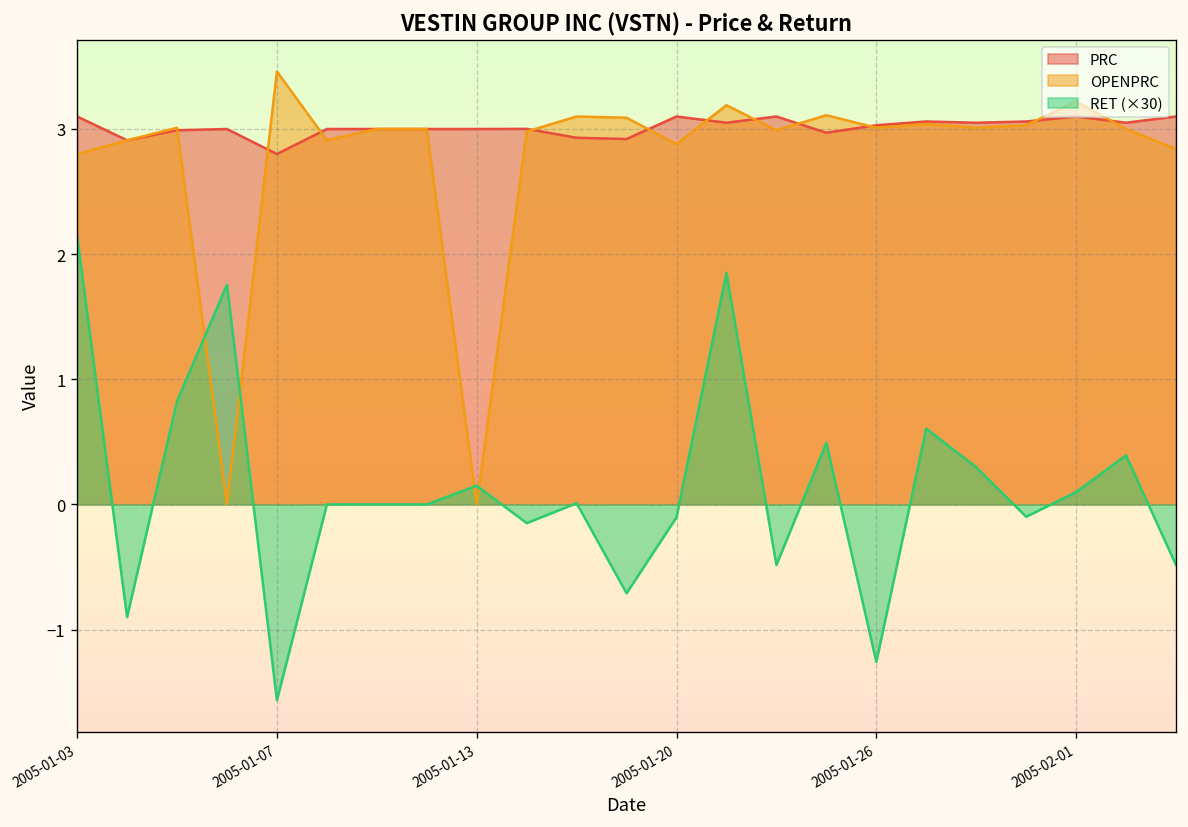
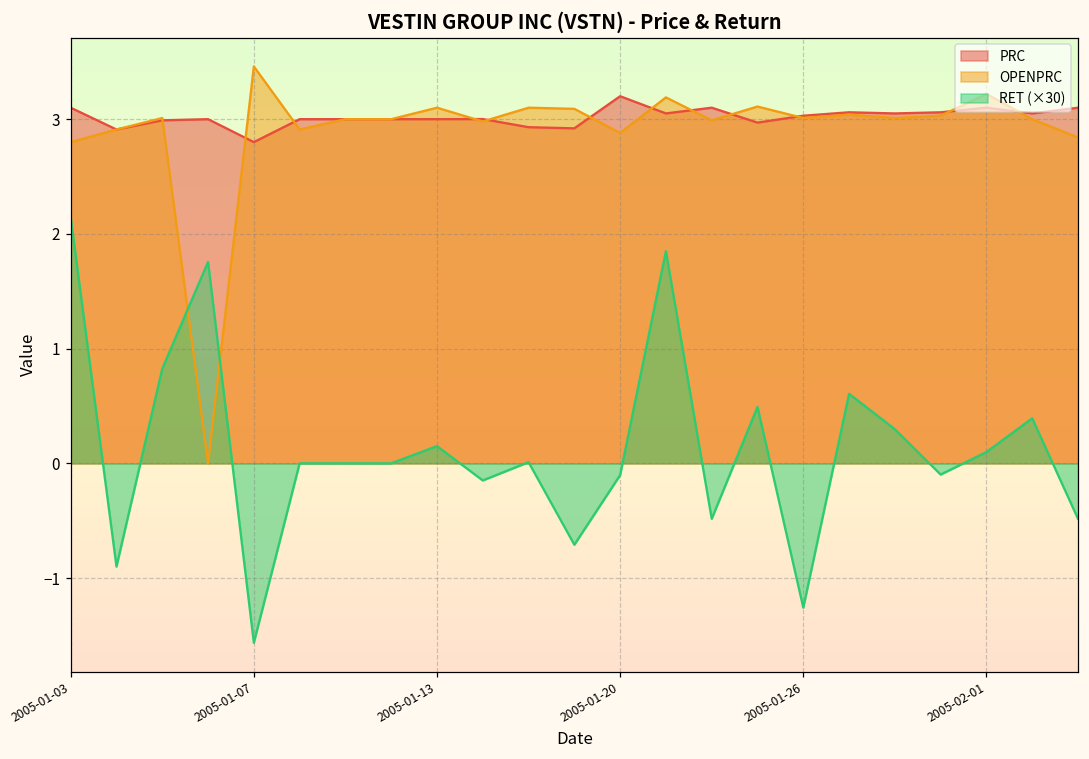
OPENPRC, 2005-01-13: 0.0 -> 3.1
PRC, 2005-01-20: 3.1 -> 3.2
